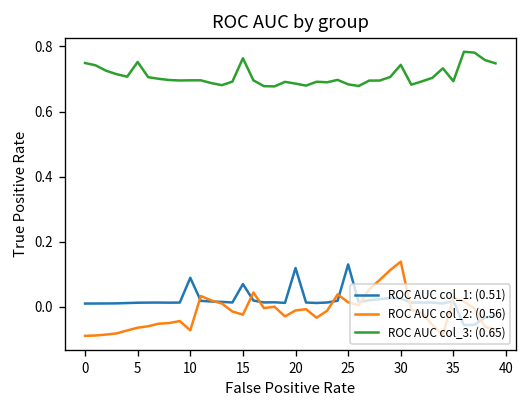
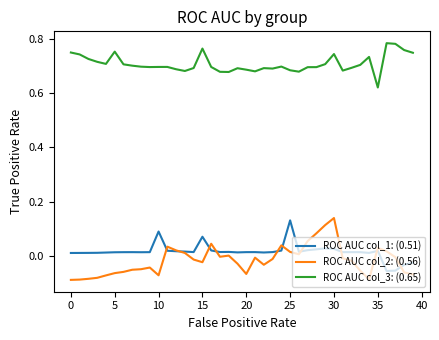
ROC AUC col_1: (0.51), 20: 0.12 -> 0.01
ROC AUC col_2: (0.56), 20: -0.01 -> -0.07
ROC AUC col_3: (0.65), 35: 0.69 -> 0.62
